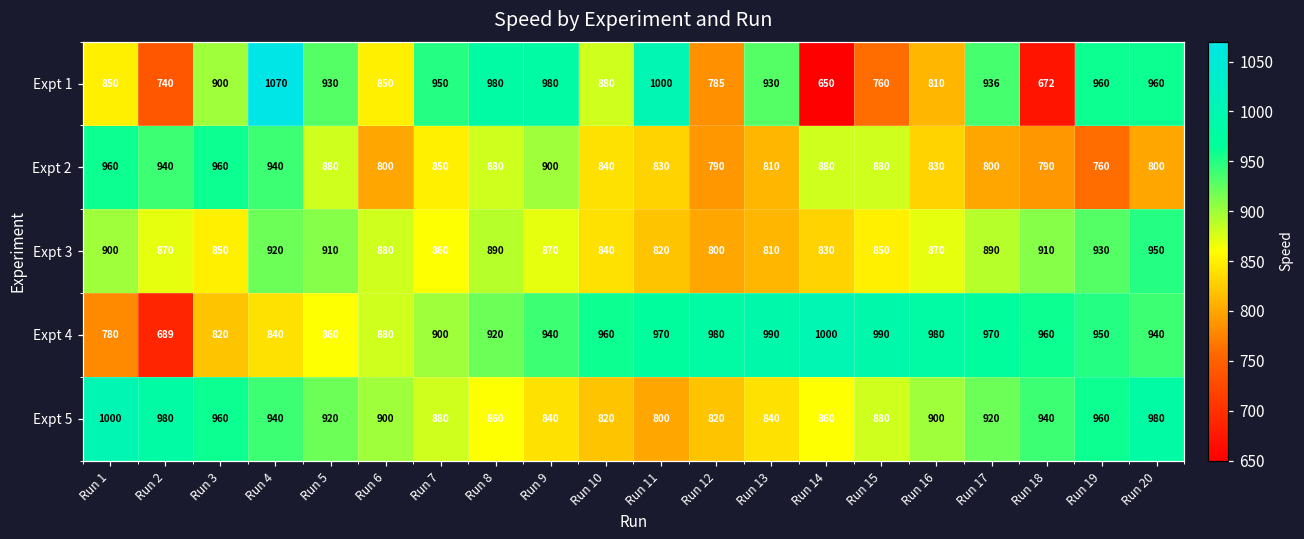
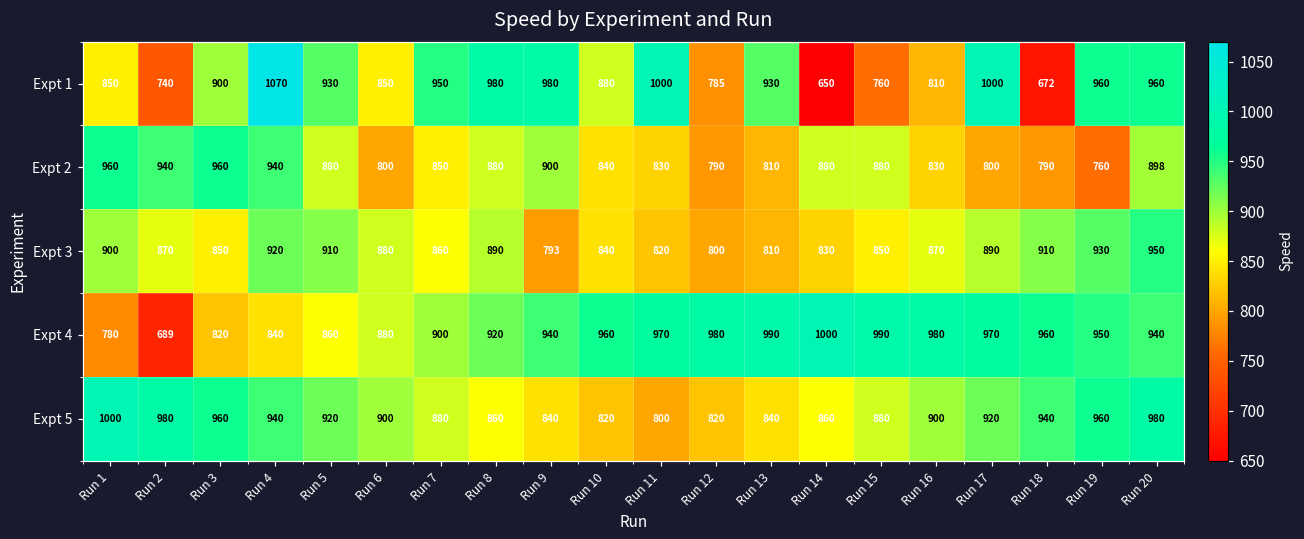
Expt 1, Run 17: 936 -> 1000
Expt 2, Run 20: 800 -> 898
Expt 3, Run 9: 870 -> 793
